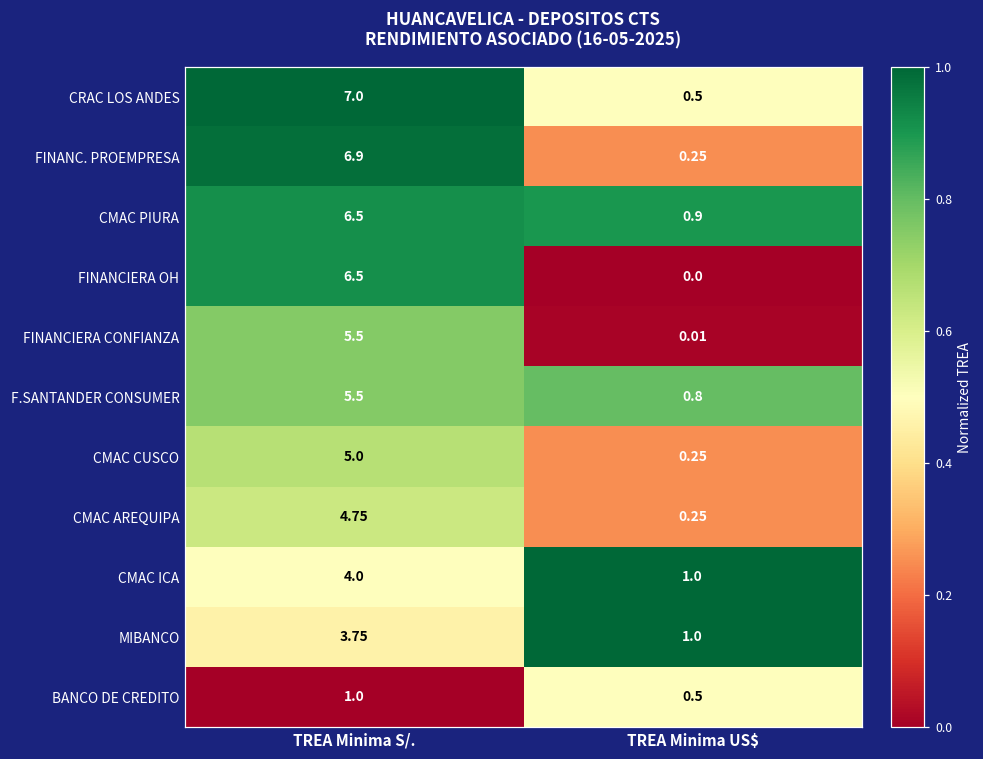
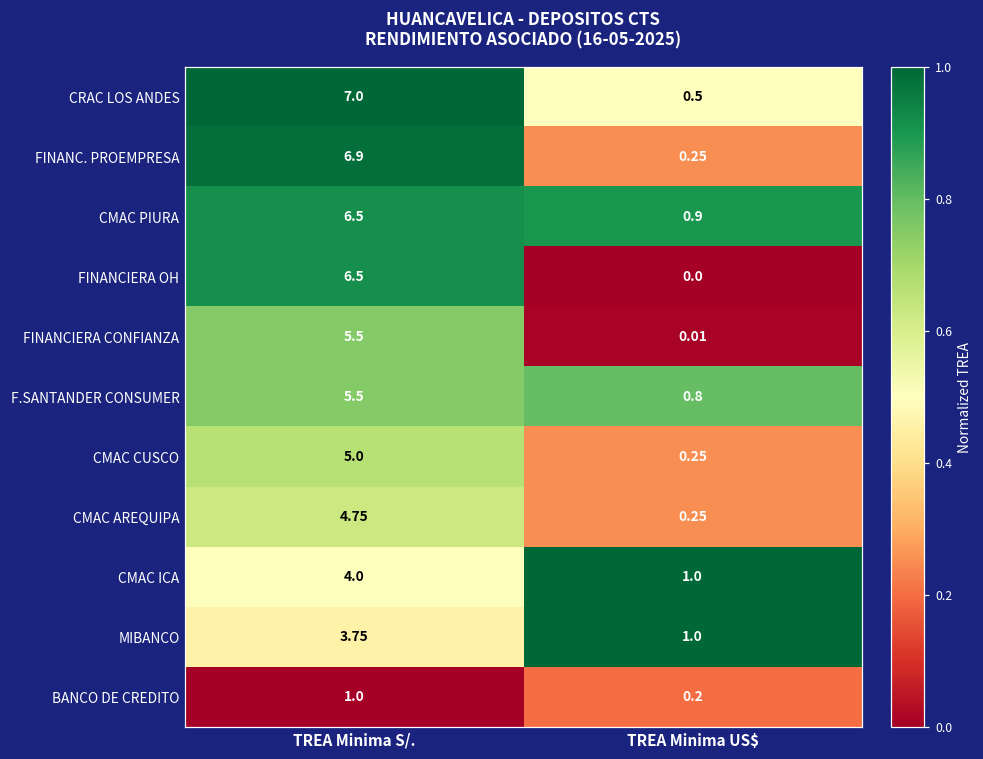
BANCO DE CREDITO, TREA Minima US$: 0.5 -> 0.2
